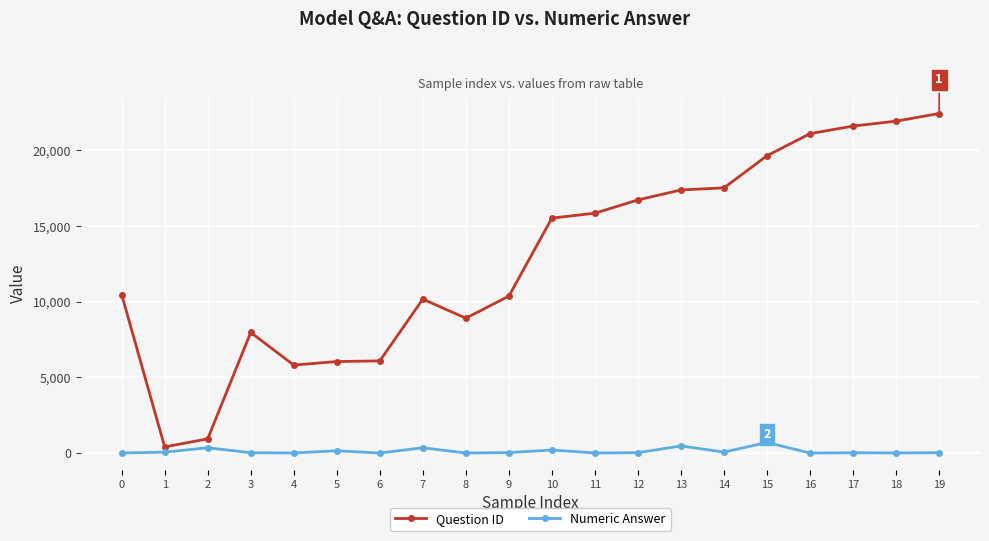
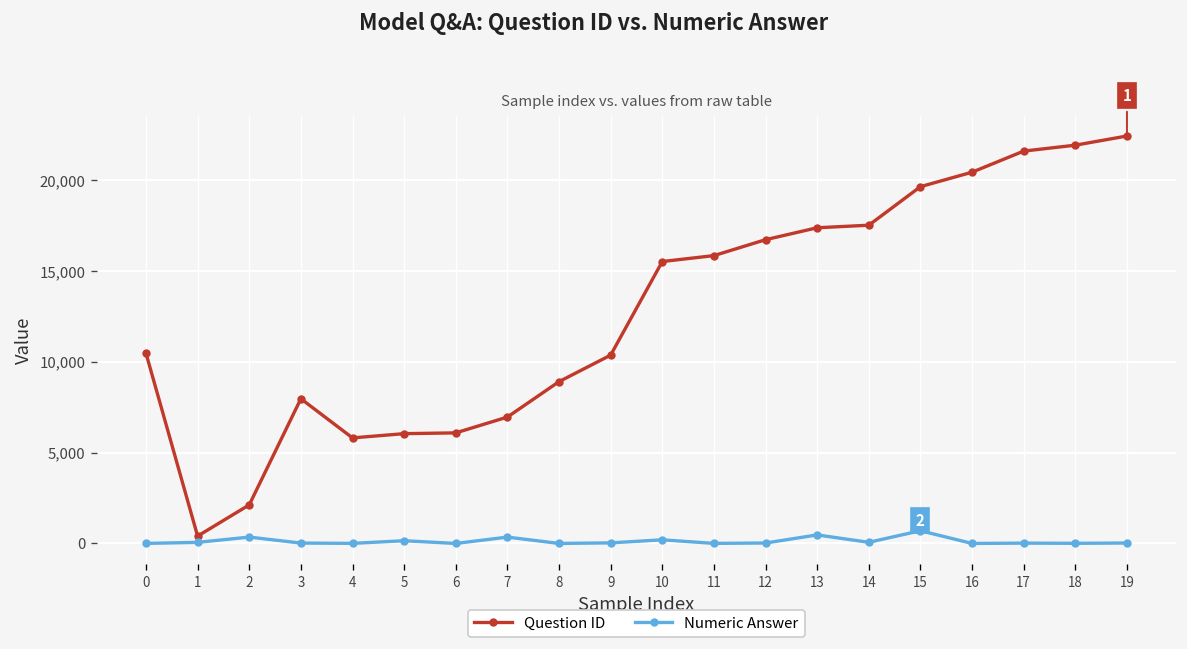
Question ID, 2: 900 -> 2,100
Question ID, 7: 10,200 -> 7,000
Question ID, 16: 21,100 -> 20,400
